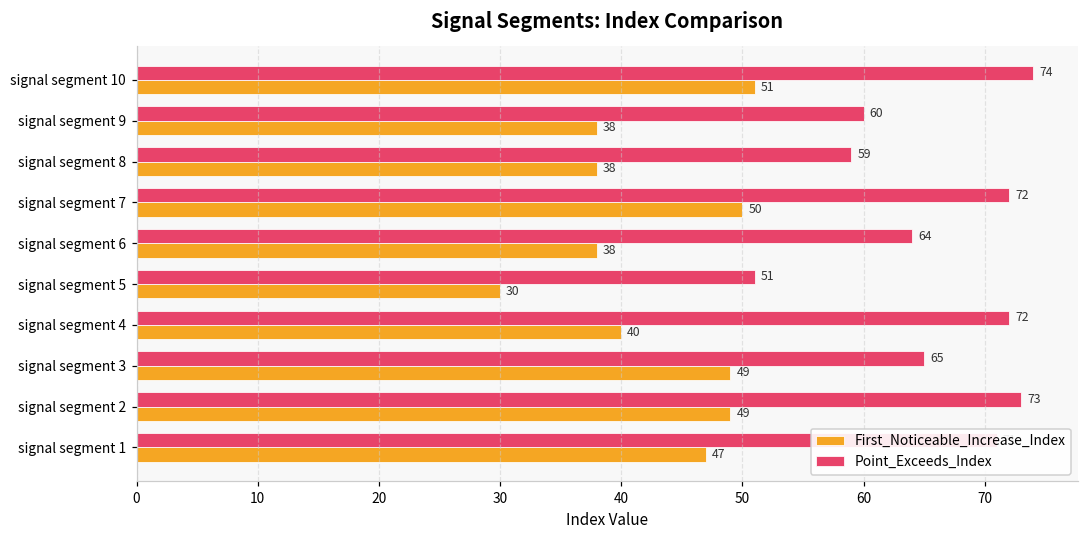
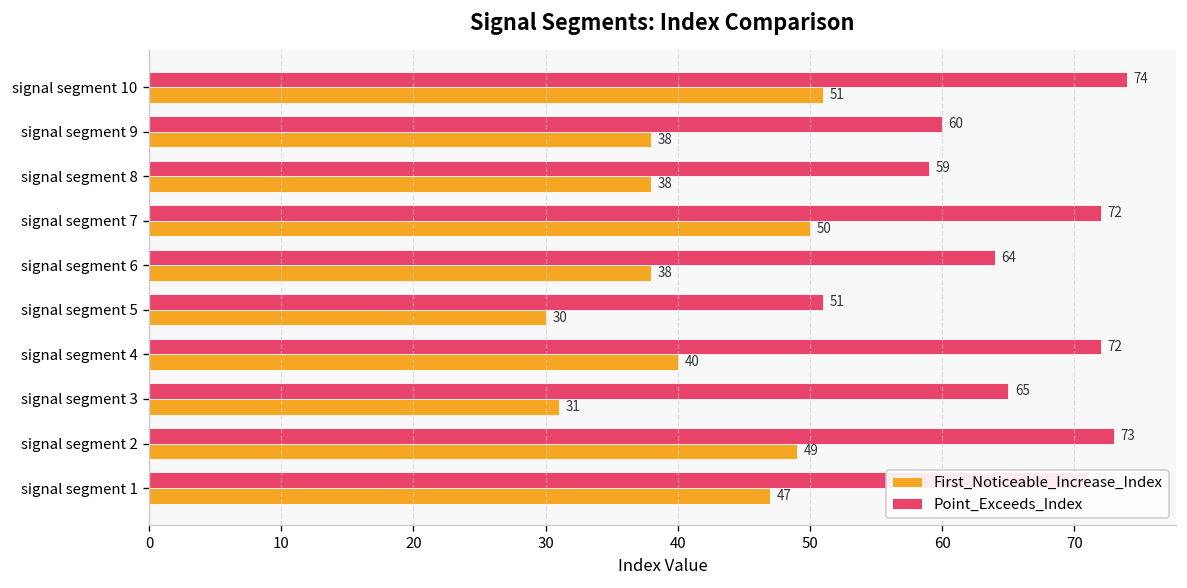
First_Noticeable_Increase_Index, signal segment 3: 49 -> 31
